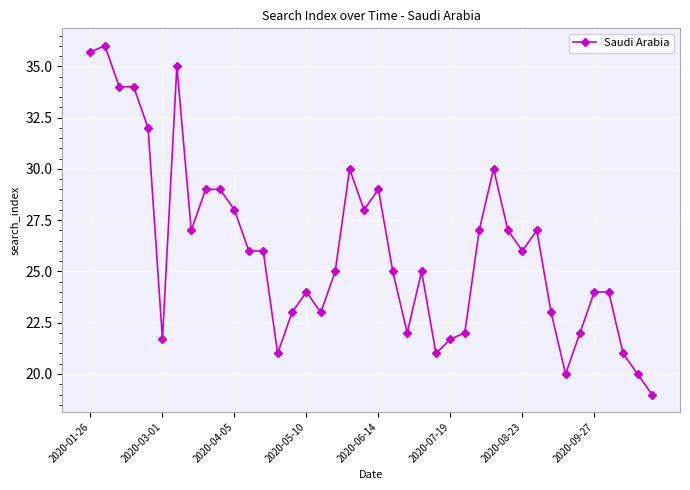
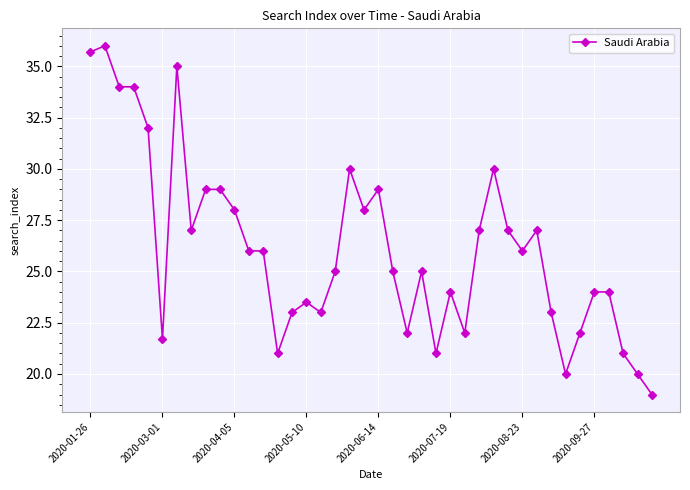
2020-05-10: 24.0 -> 23.5
2020-07-19: 21.7 -> 24.0
